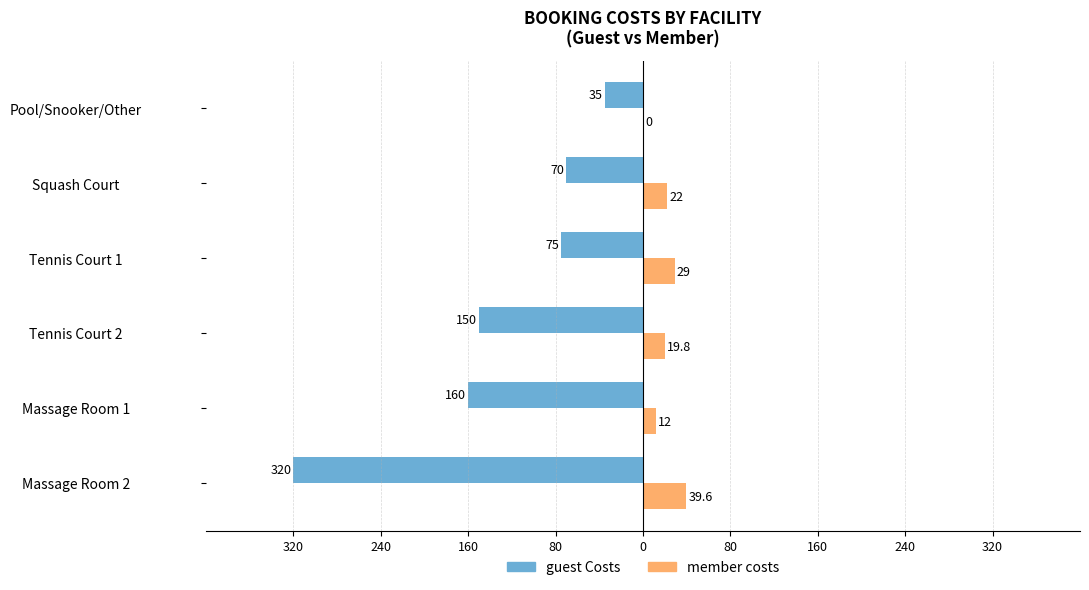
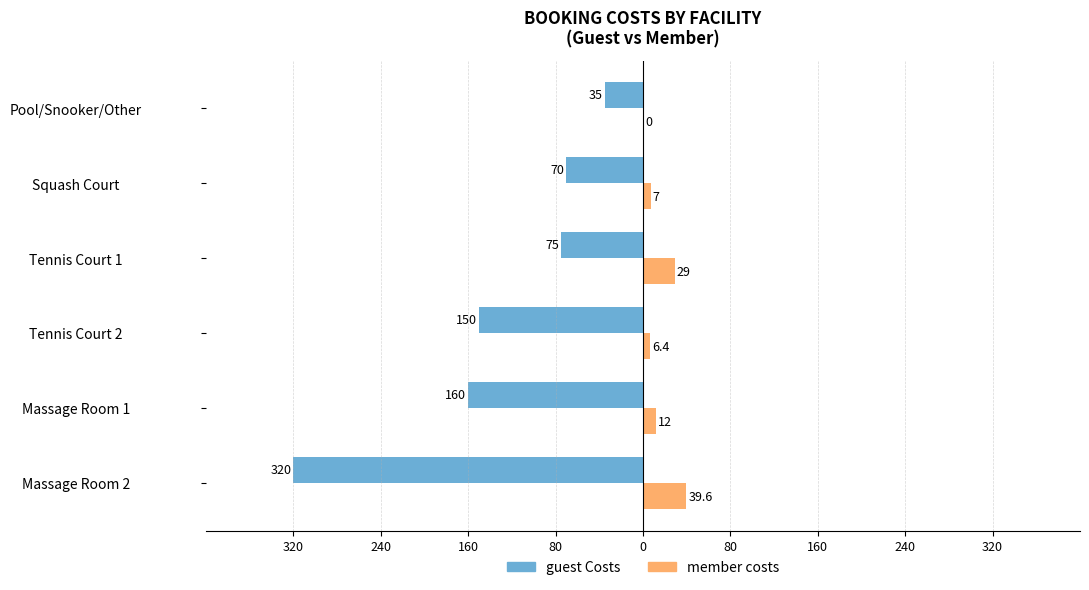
member costs, Squash Court: 22 -> 7
member costs, Tennis Court 2: 19.8 -> 6.4
